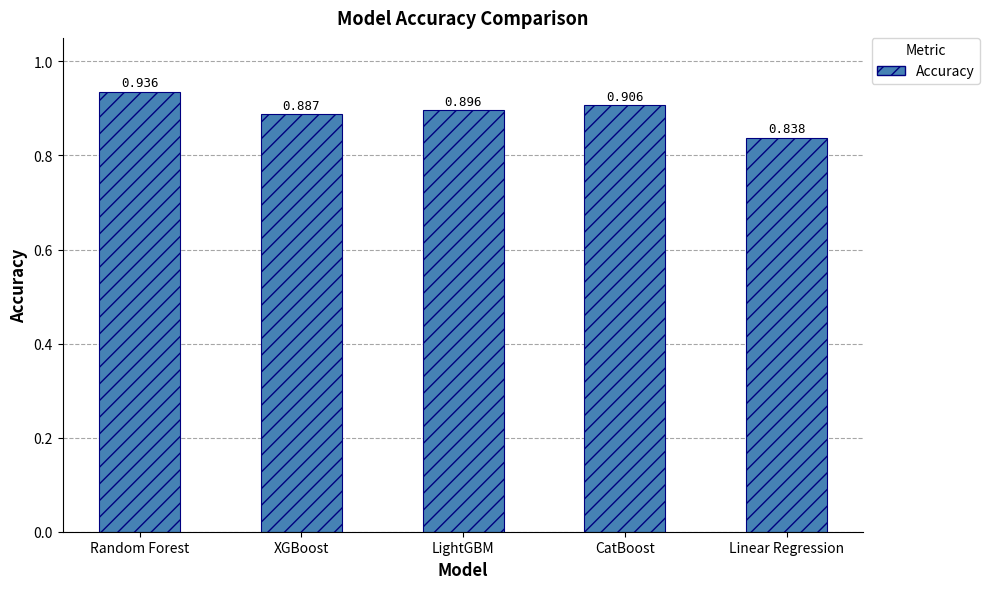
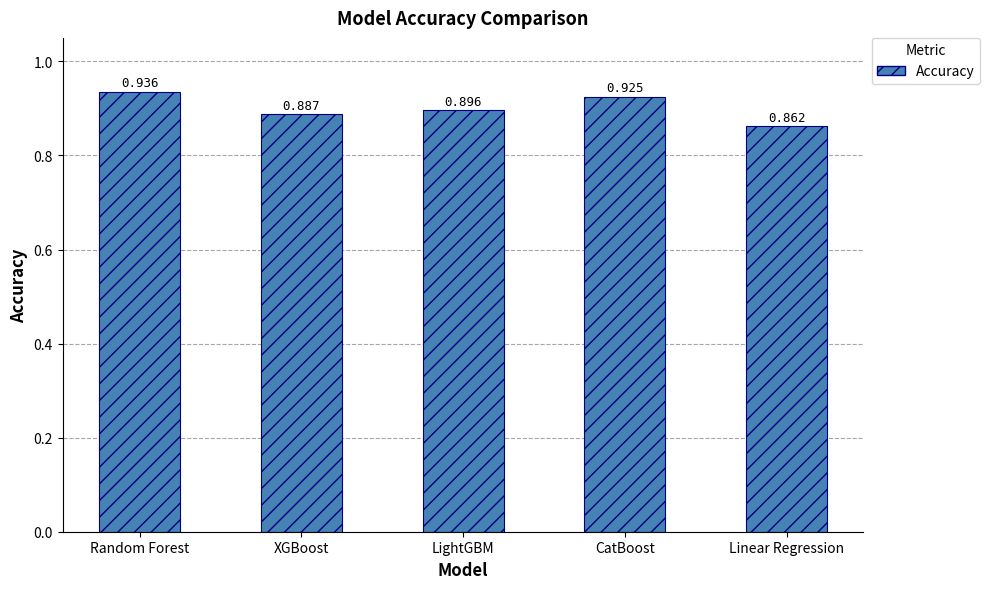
CatBoost: 0.906 -> 0.925
Linear Regression: 0.838 -> 0.862
